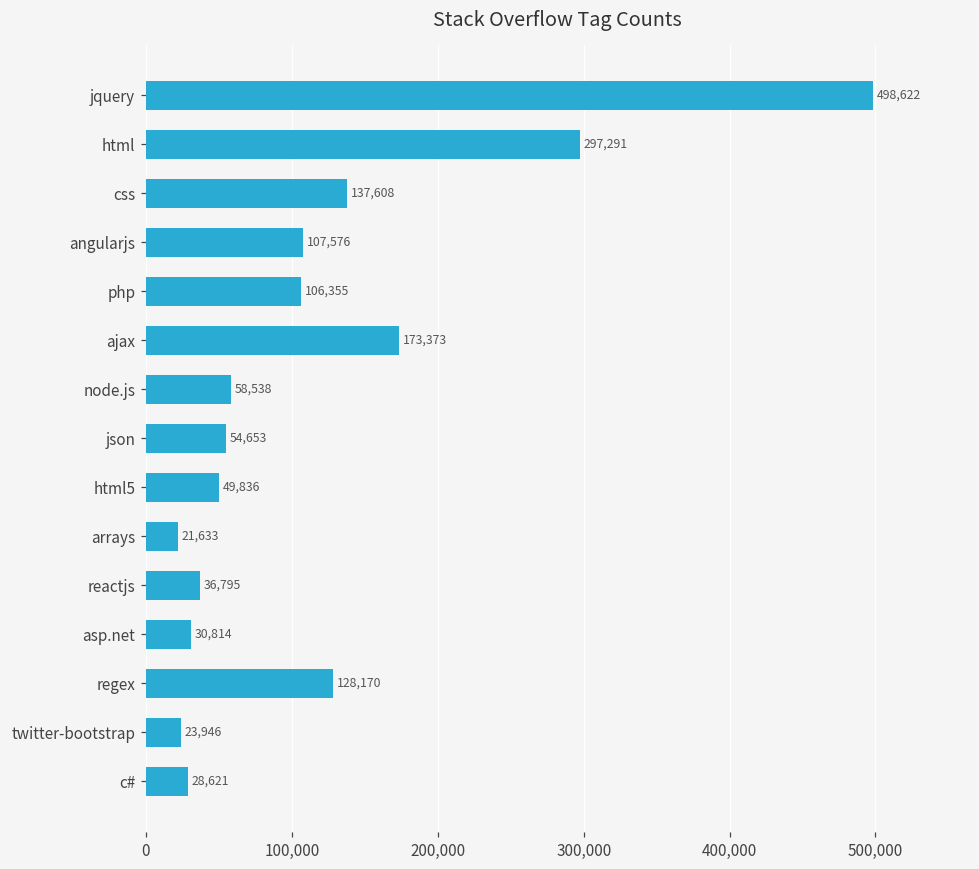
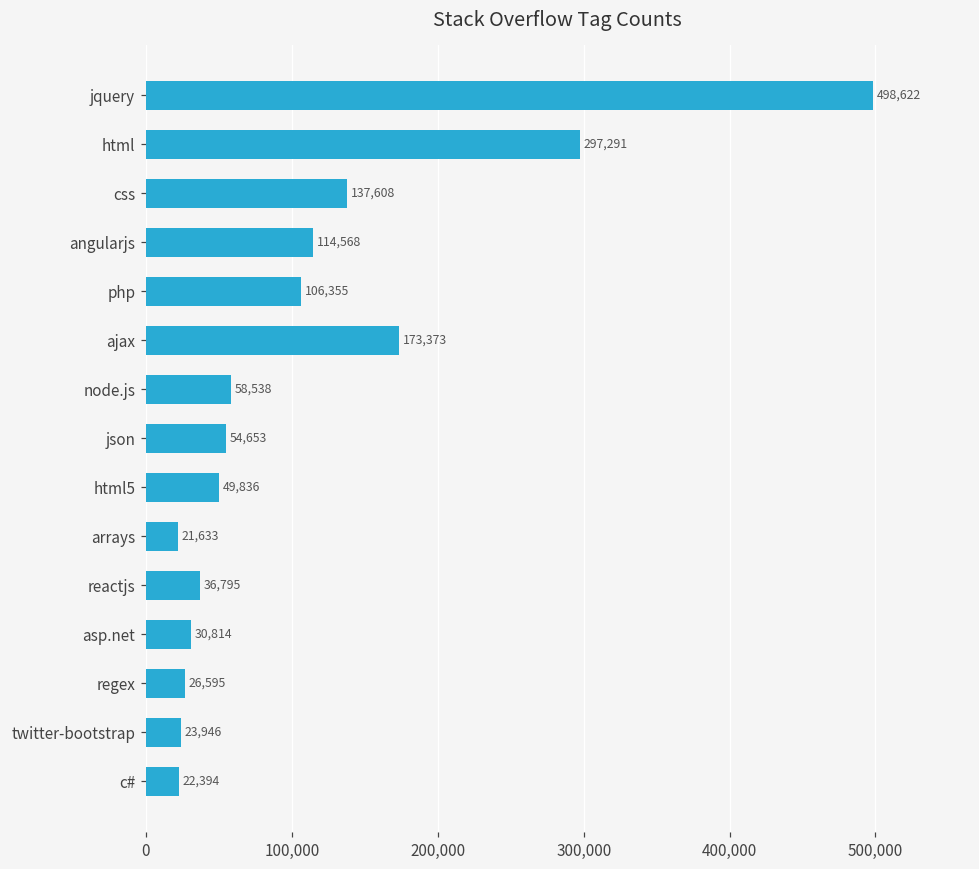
angularjs: 107,576 -> 114,568
regex: 128,170 -> 26,595
c#: 28,621 -> 22,394
